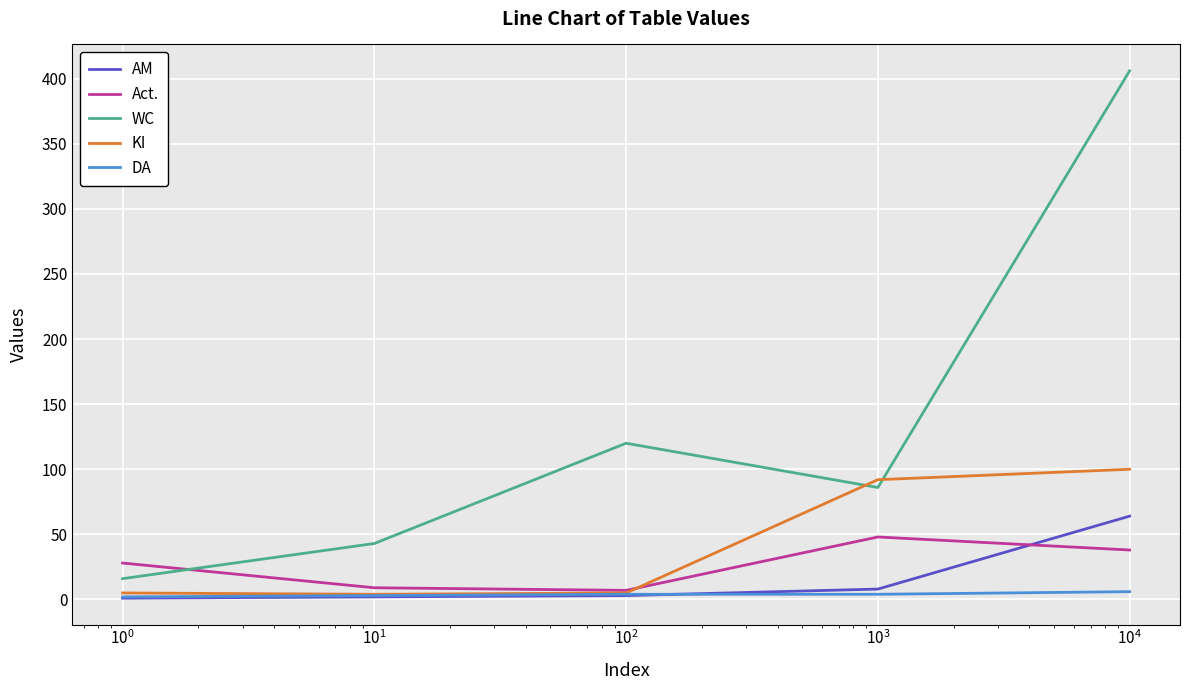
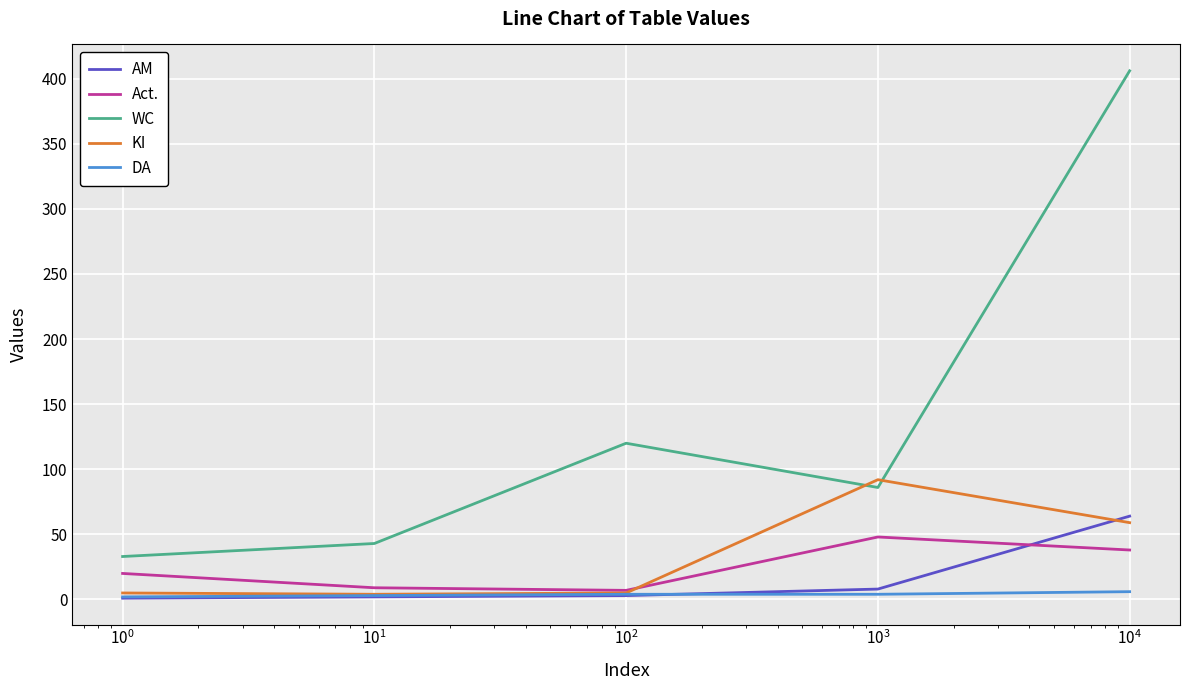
Act., 10^0: 28 -> 20
WC, 10^0: 16 -> 33
KI, 10^4: 100 -> 59
